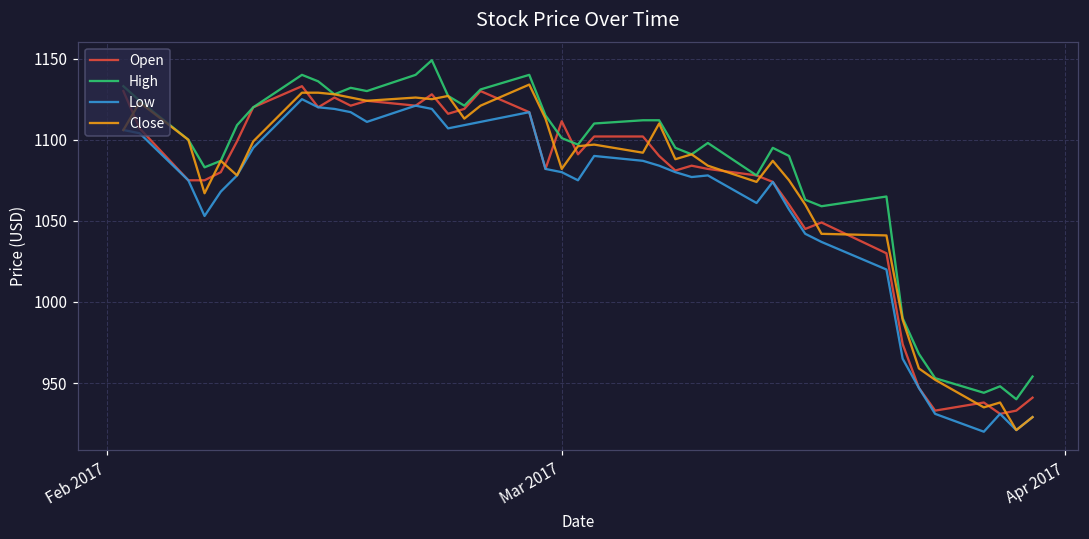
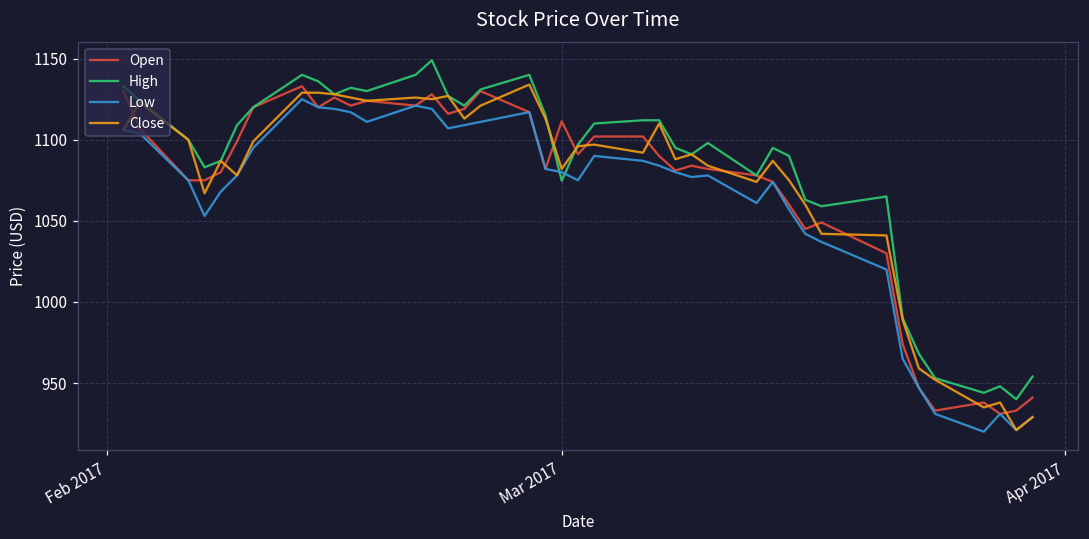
High, Mar 2017: 1101 -> 1075
